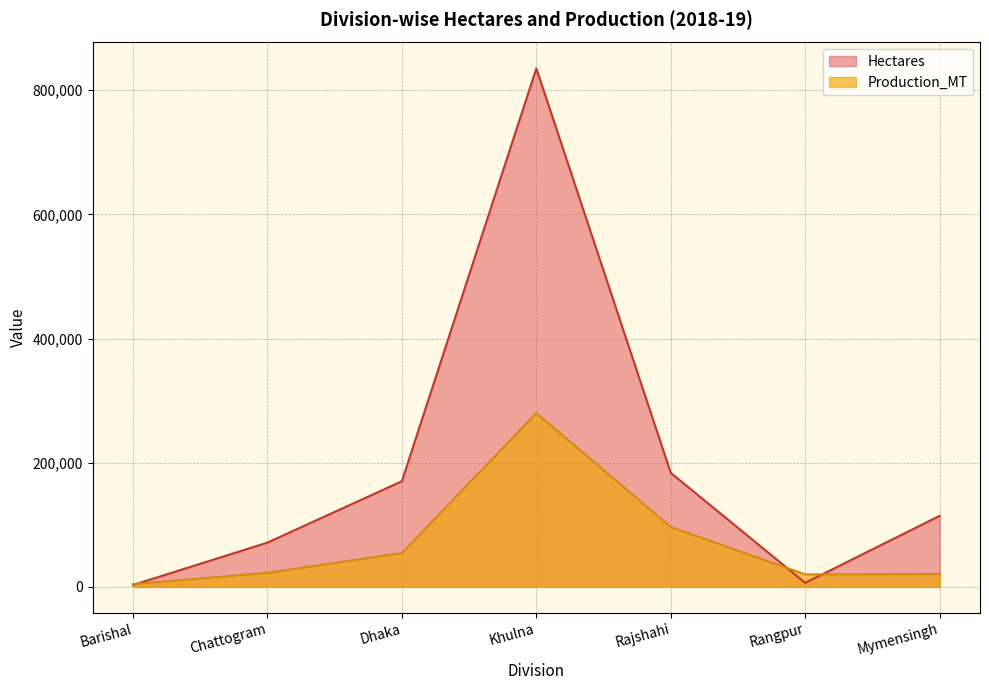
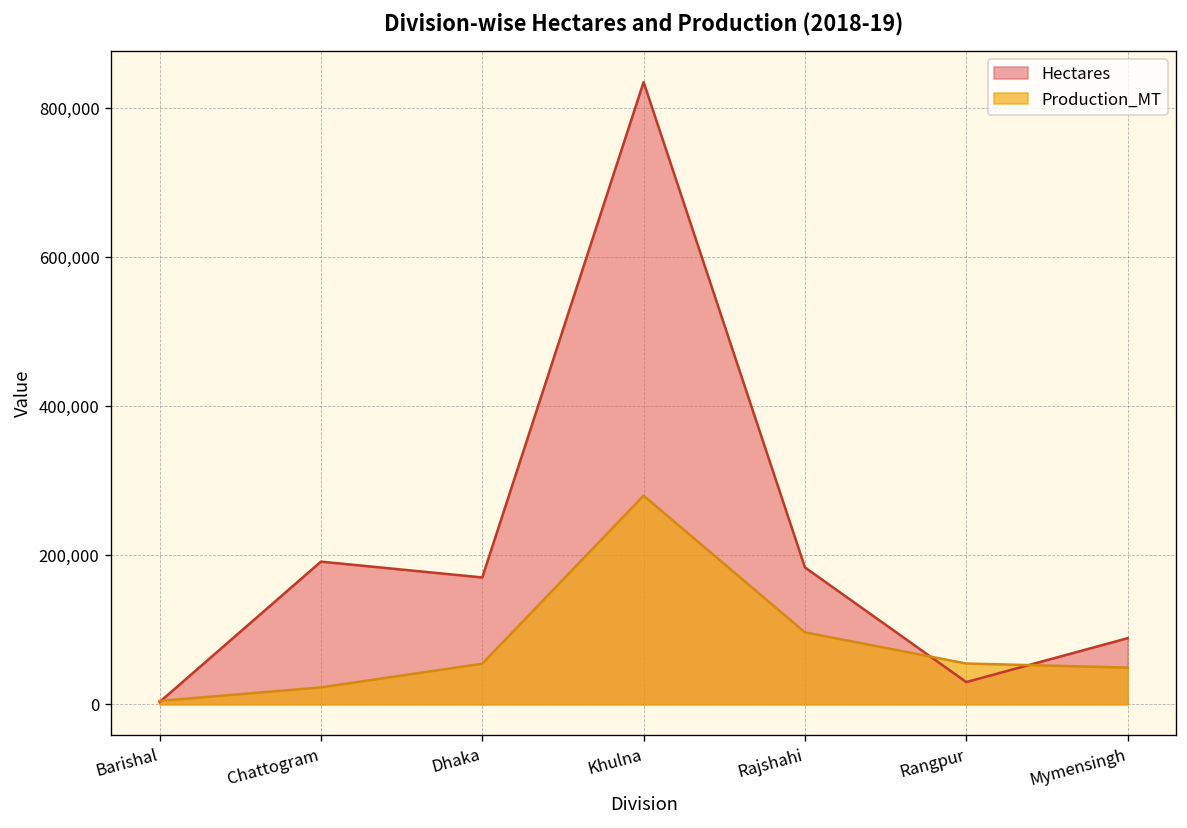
Hectares, Chattogram: 70,000 -> 190,000
Hectares, Rangpur: 10,000 -> 30,000
Production_MT, Rangpur: 20,000 -> 50,000
Hectares, Mymensingh: 110,000 -> 90,000
Production_MT, Mymensingh: 20,000 -> 50,000
